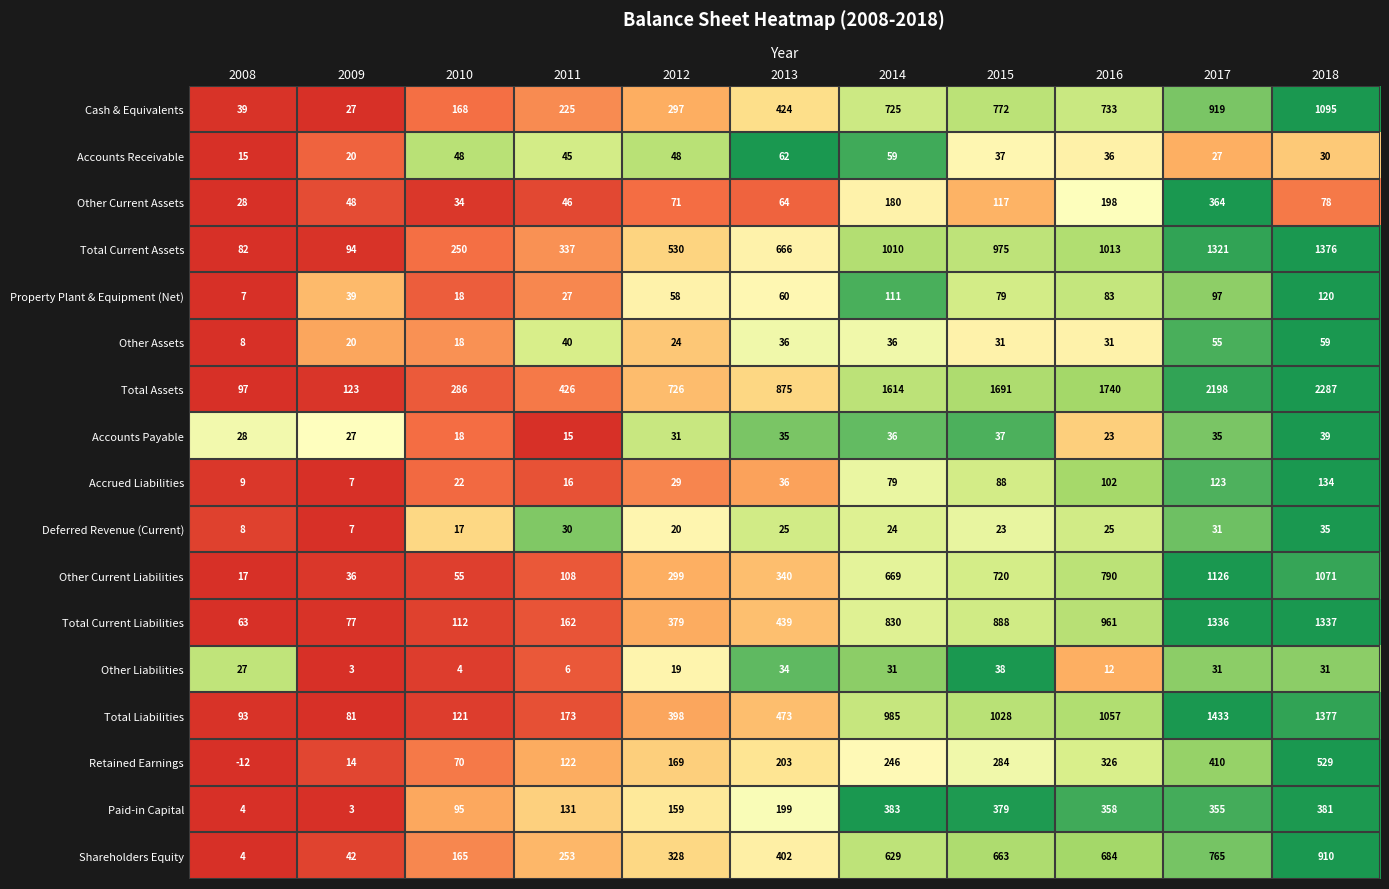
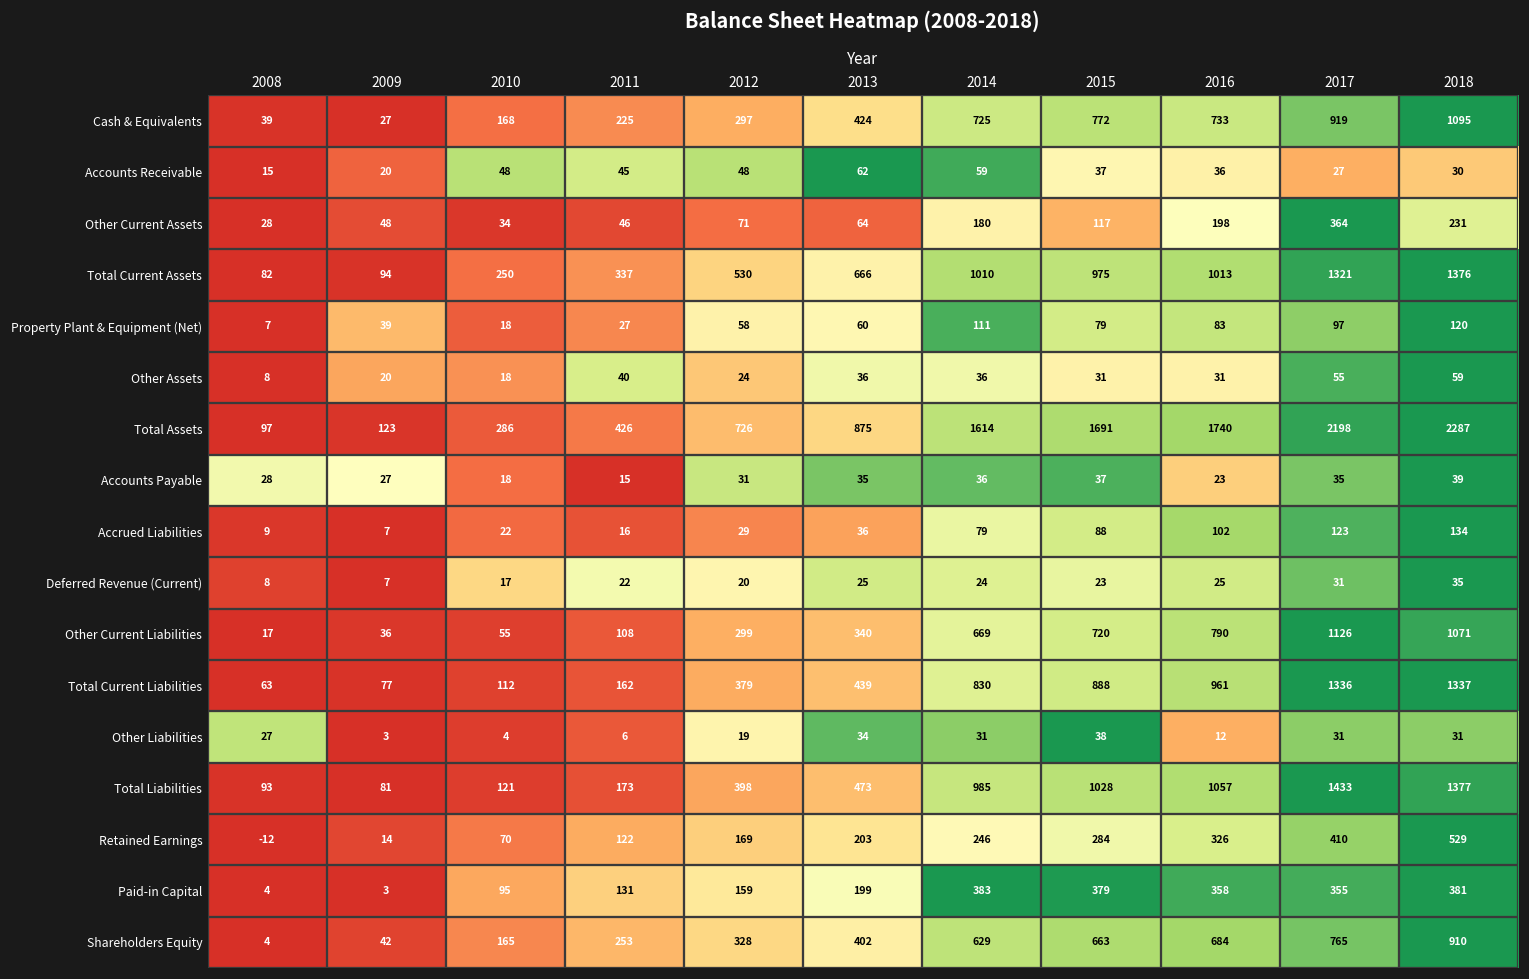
Other Current Assets, 2018: 78 -> 231
Deferred Revenue (Current), 2011: 30 -> 22
